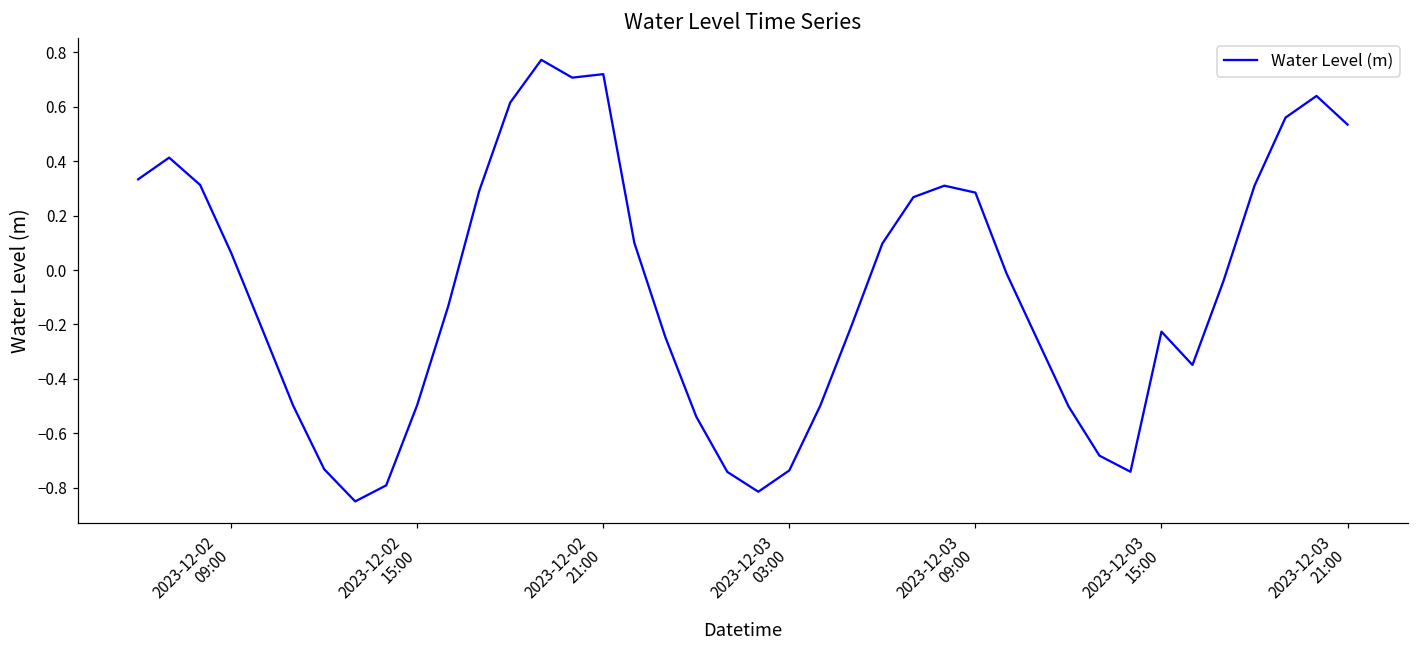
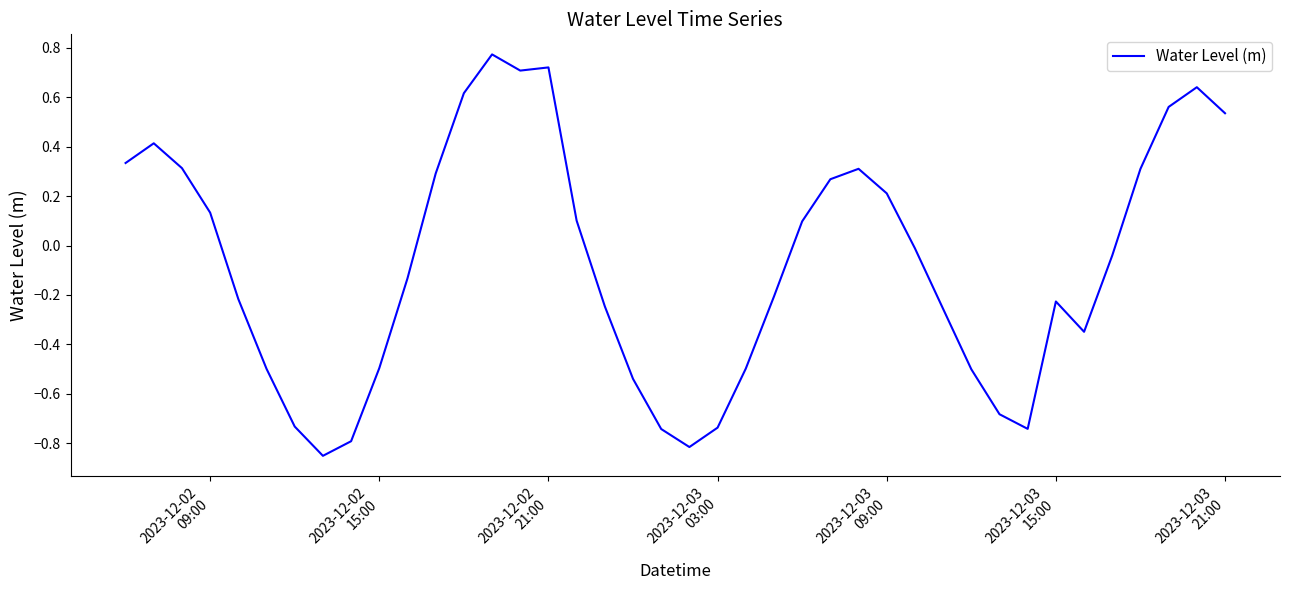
2023-12-02 09:00: 0.06 -> 0.13
2023-12-03 09:00: 0.28 -> 0.21
